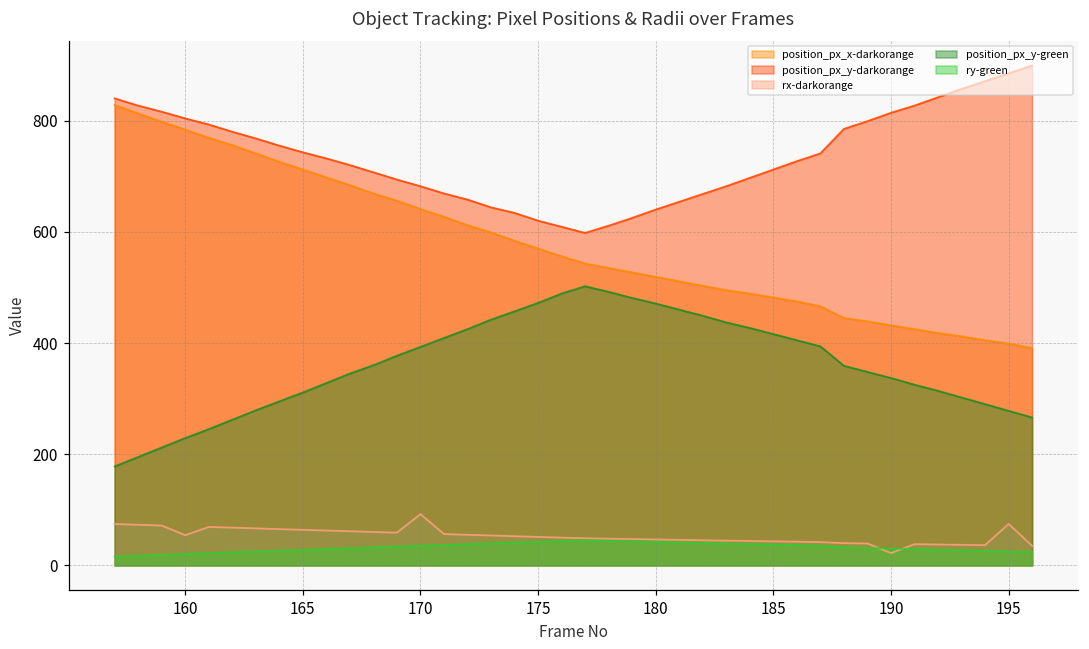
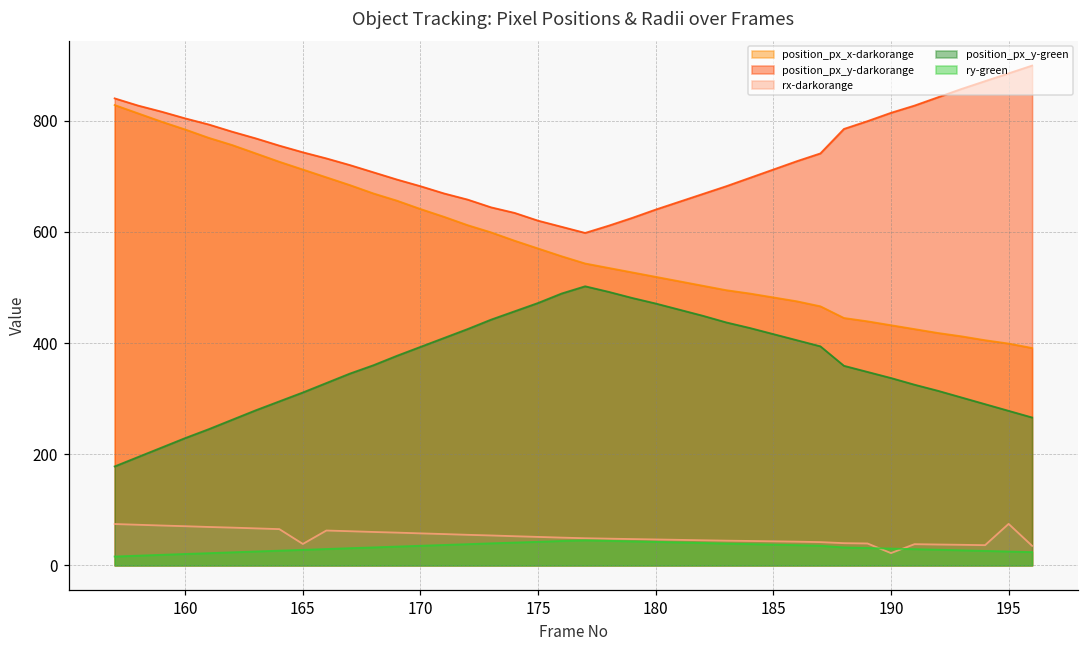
rx-darkorange, 160: 50 -> 70
rx-darkorange, 165: 60 -> 40
rx-darkorange, 170: 90 -> 60
